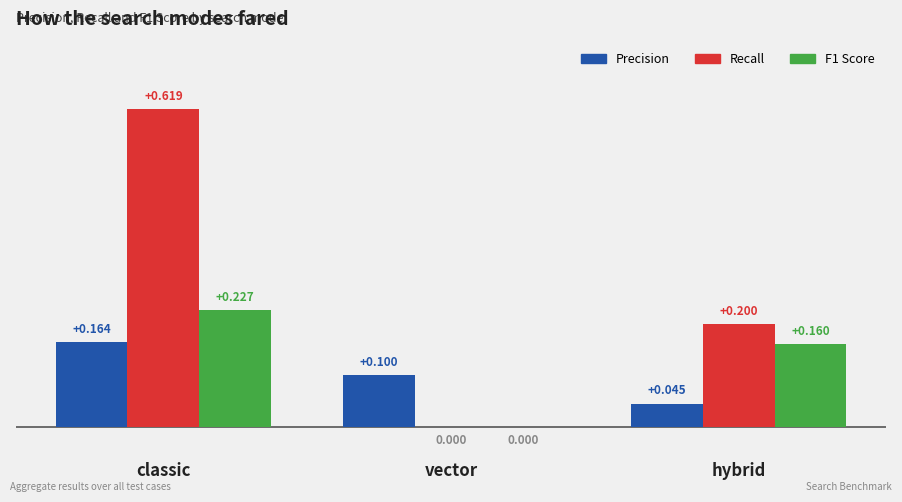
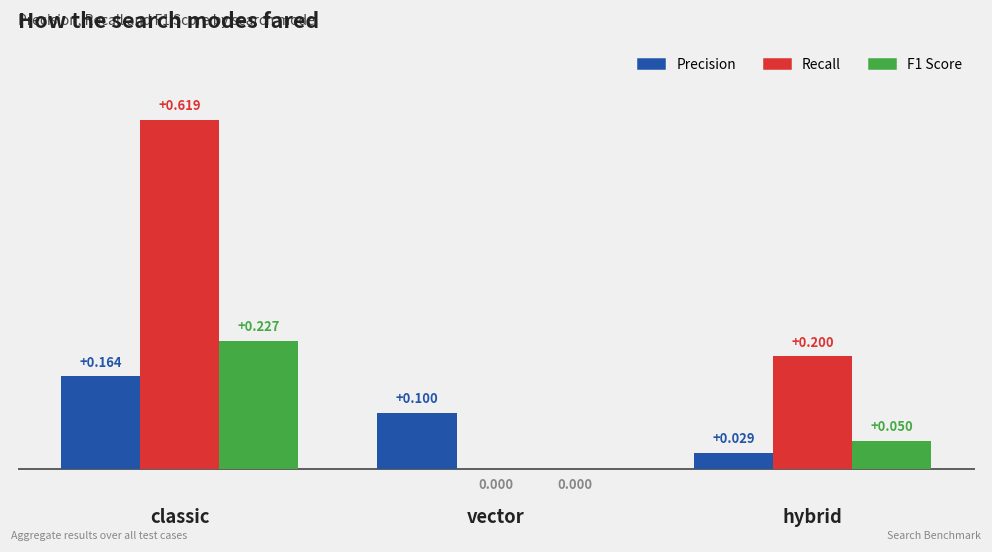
Precision, hybrid: +0.045 -> +0.029
F1 Score, hybrid: +0.160 -> +0.050
